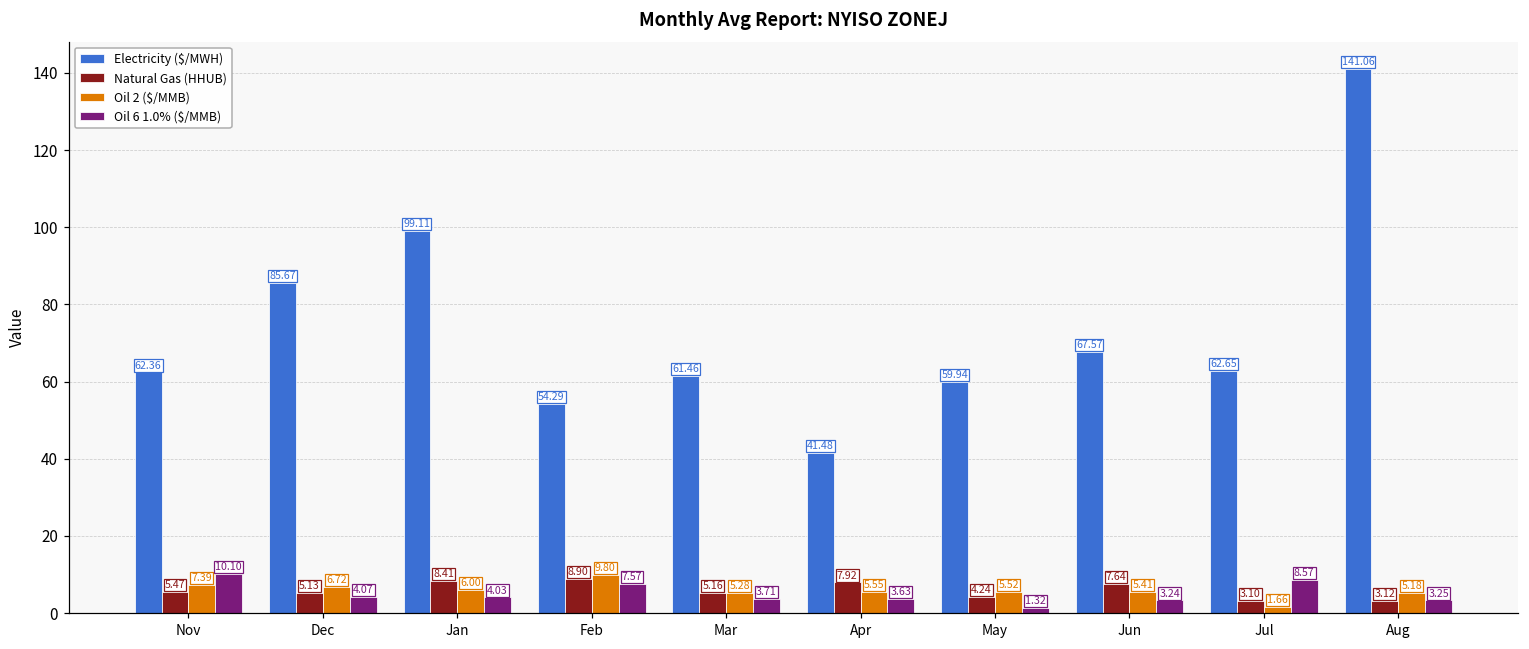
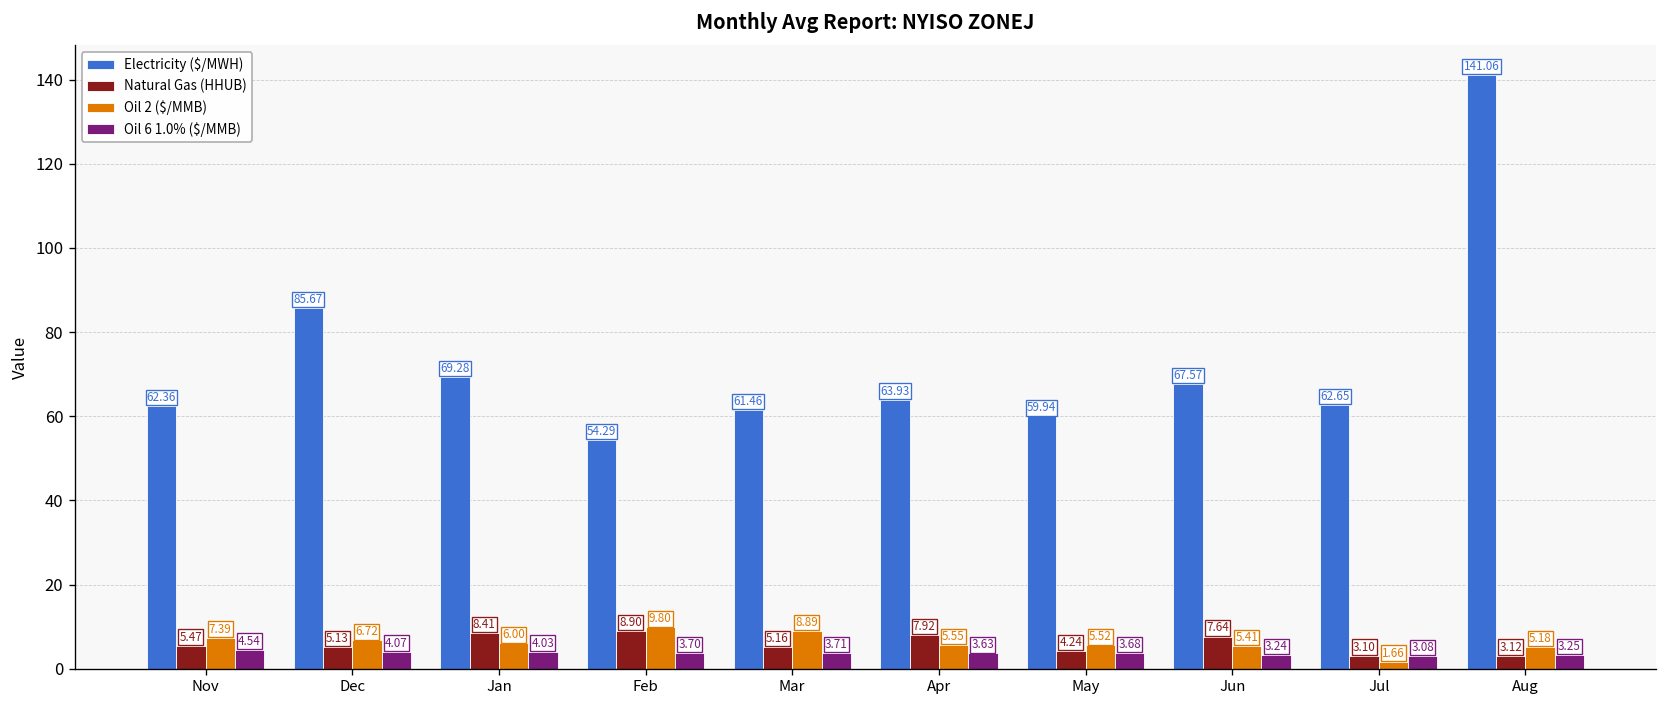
Oil 6 1.0% ($/MMB), Nov: 10.10 -> 4.54
Electricity ($/MWH), Jan: 99.11 -> 69.28
Oil 6 1.0% ($/MMB), Feb: 7.57 -> 3.70
Oil 2 ($/MMB), Mar: 5.28 -> 8.89
Electricity ($/MWH), Apr: 41.48 -> 63.93
Oil 6 1.0% ($/MMB), May: 1.32 -> 3.68
Oil 6 1.0% ($/MMB), Jul: 8.57 -> 3.08
